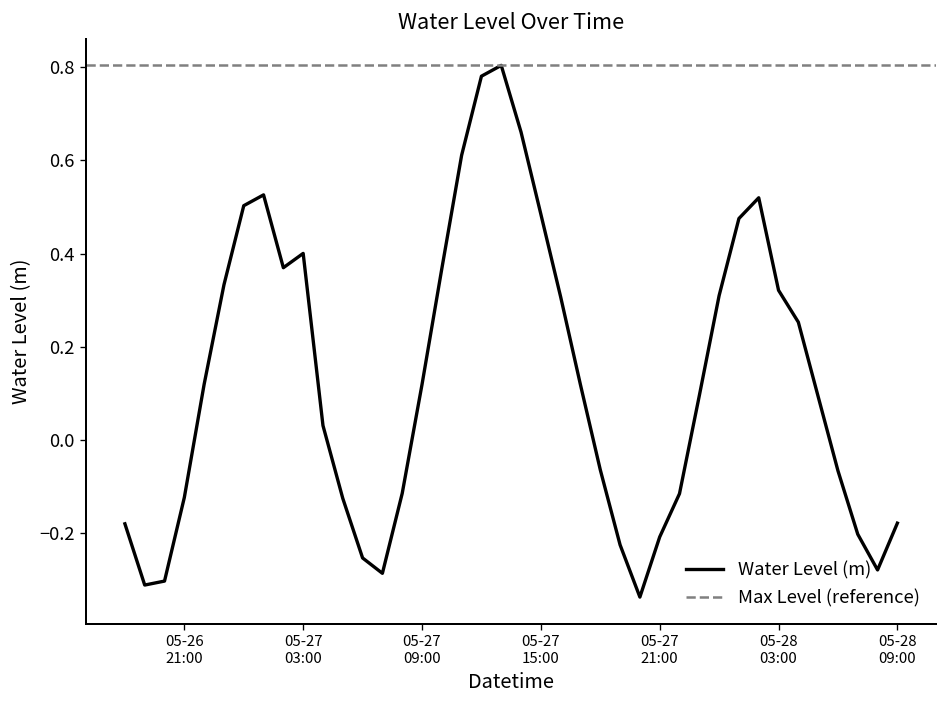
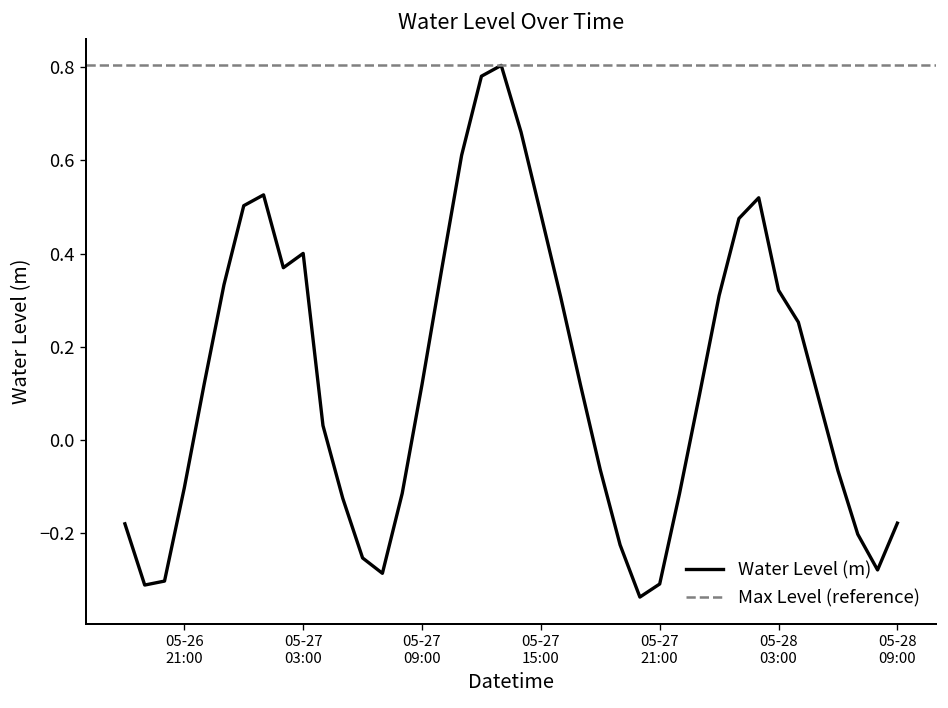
05-26 21:00: -0.12 -> -0.10
05-27 21:00: -0.21 -> -0.31
